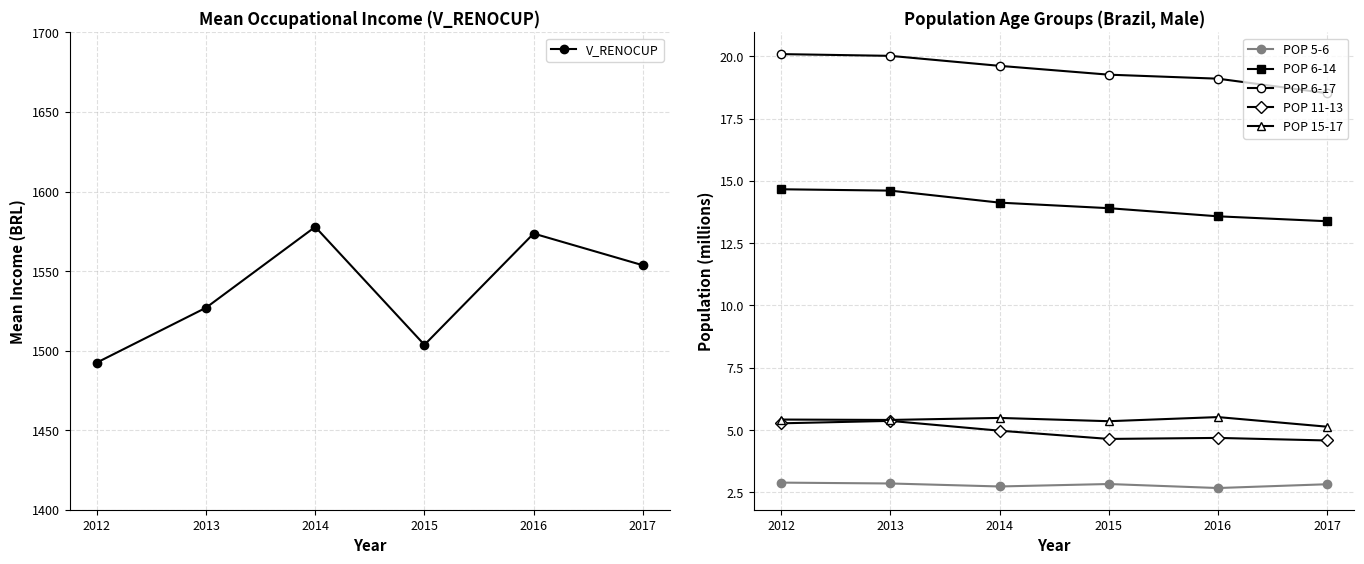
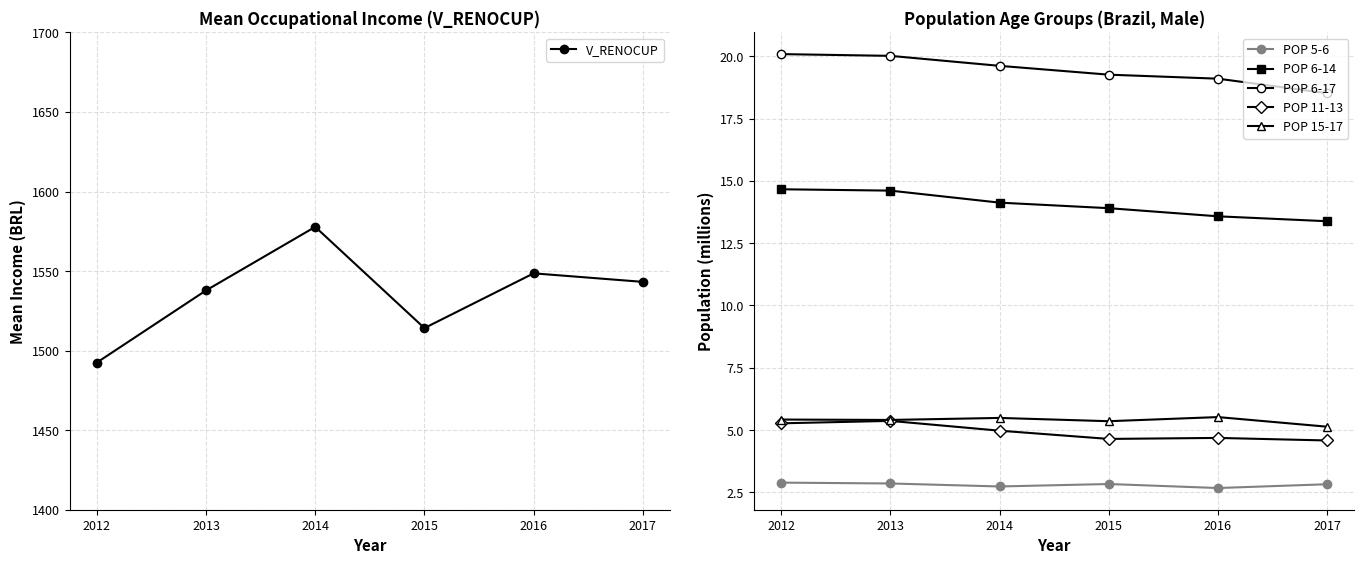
Mean Occupational Income (V_RENOCUP), 2013: 1527 -> 1538
Mean Occupational Income (V_RENOCUP), 2015: 1504 -> 1514
Mean Occupational Income (V_RENOCUP), 2016: 1574 -> 1549
Mean Occupational Income (V_RENOCUP), 2017: 1554 -> 1543
